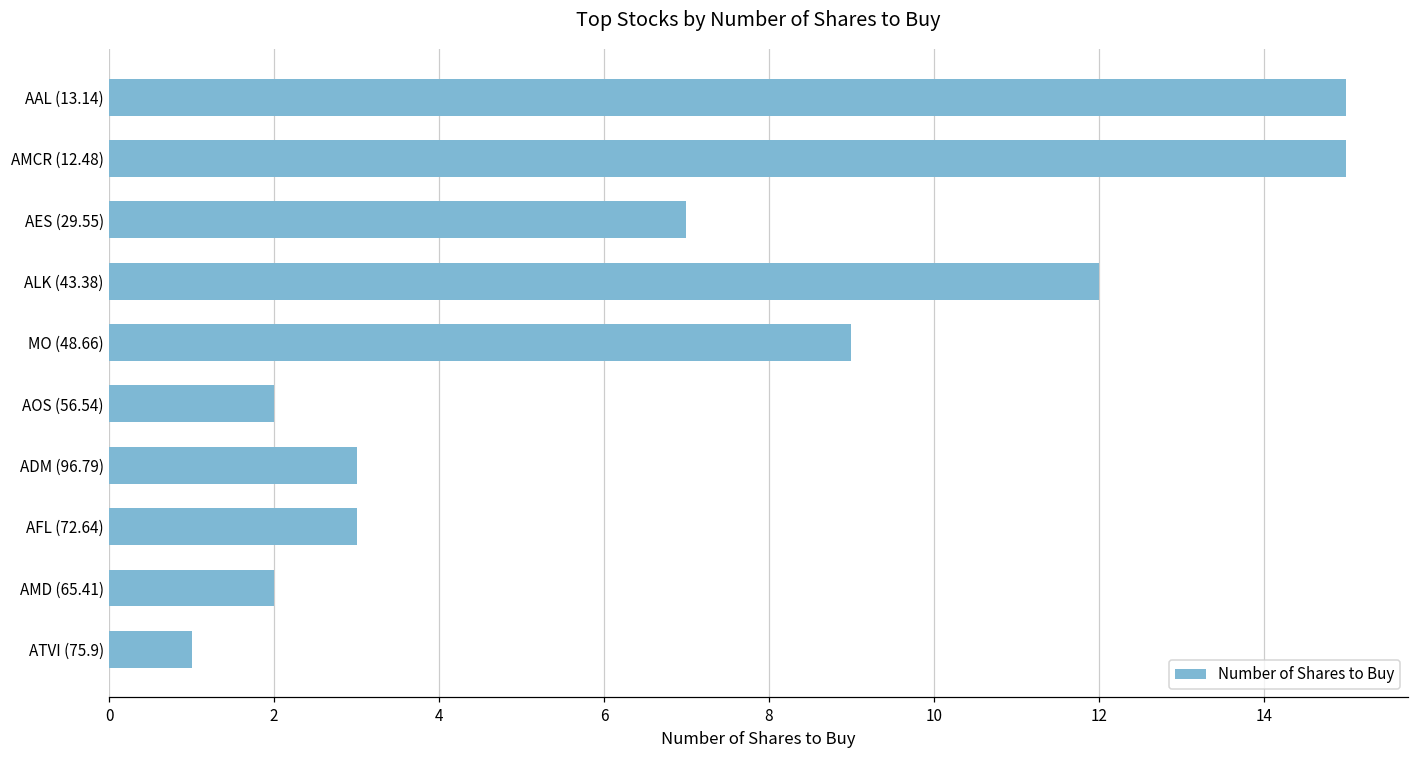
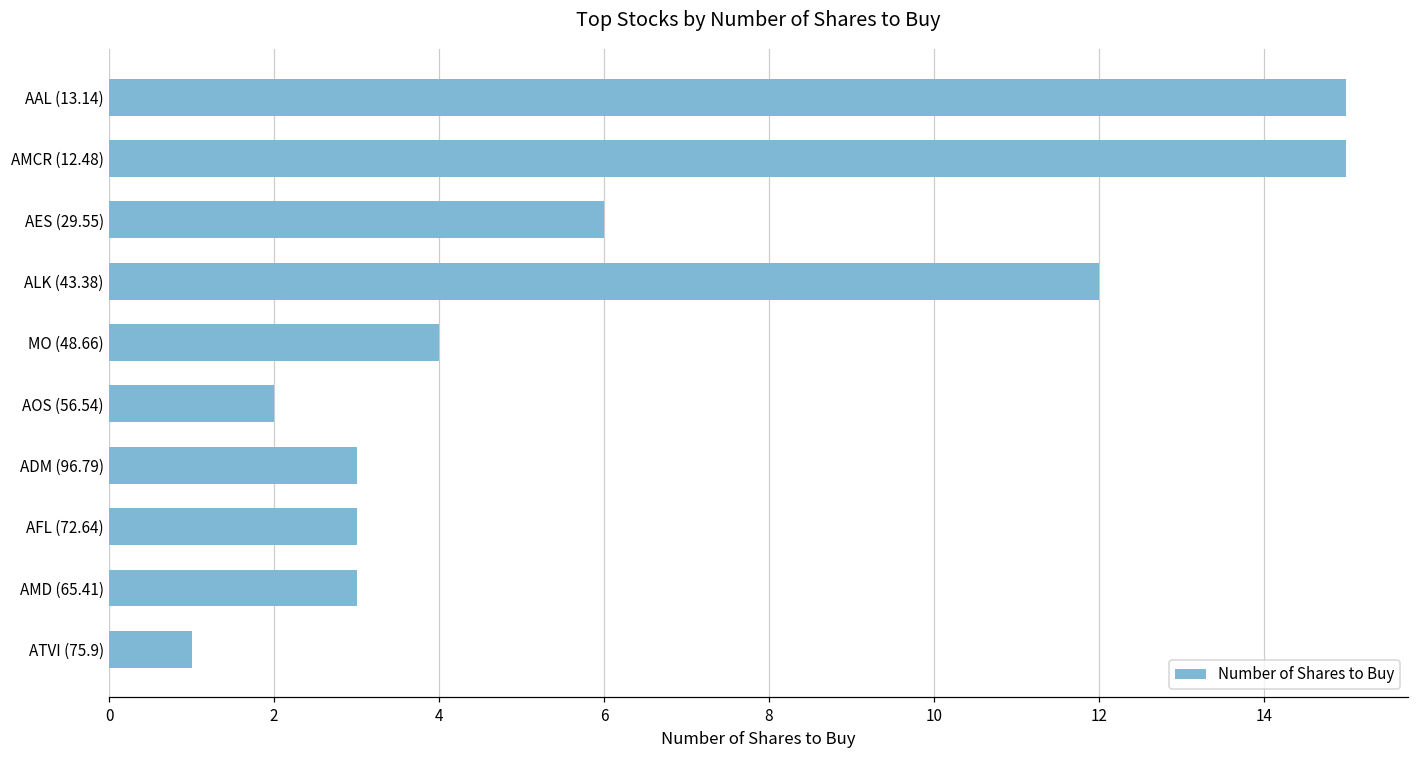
AES (29.55): 7 -> 6
MO (48.66): 9 -> 4
AMD (65.41): 2 -> 3
